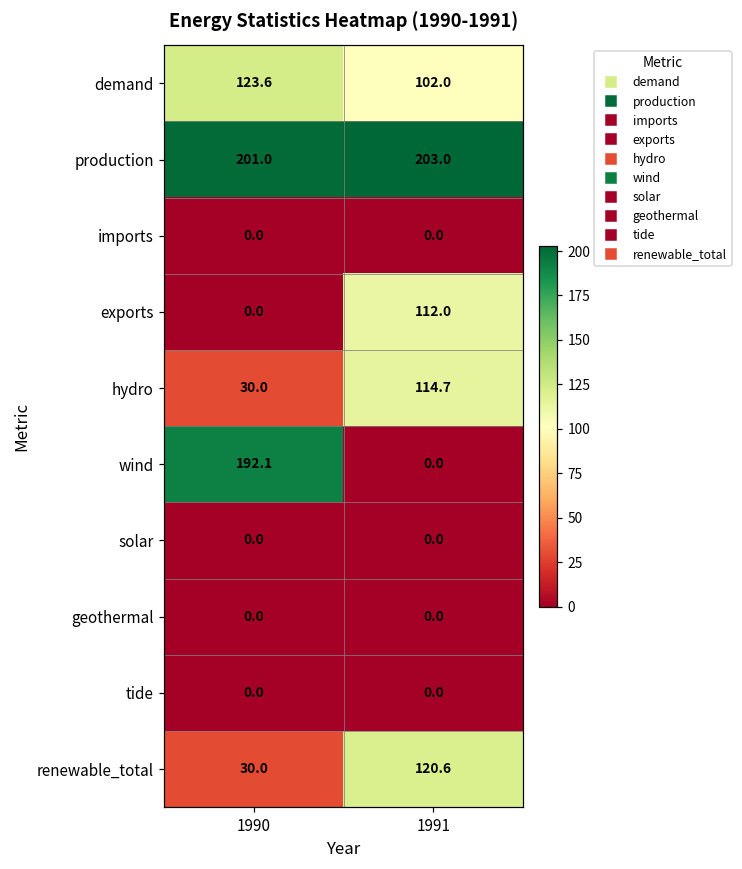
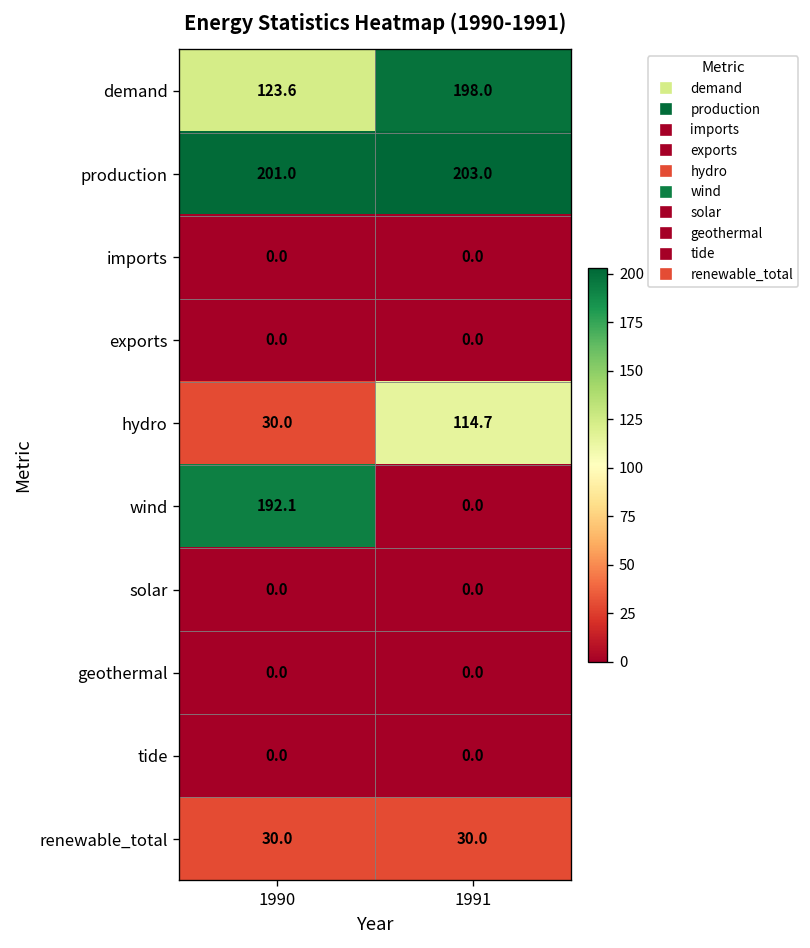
demand, 1991: 102.0 -> 198.0
exports, 1991: 112.0 -> 0.0
renewable_total, 1991: 120.6 -> 30.0
